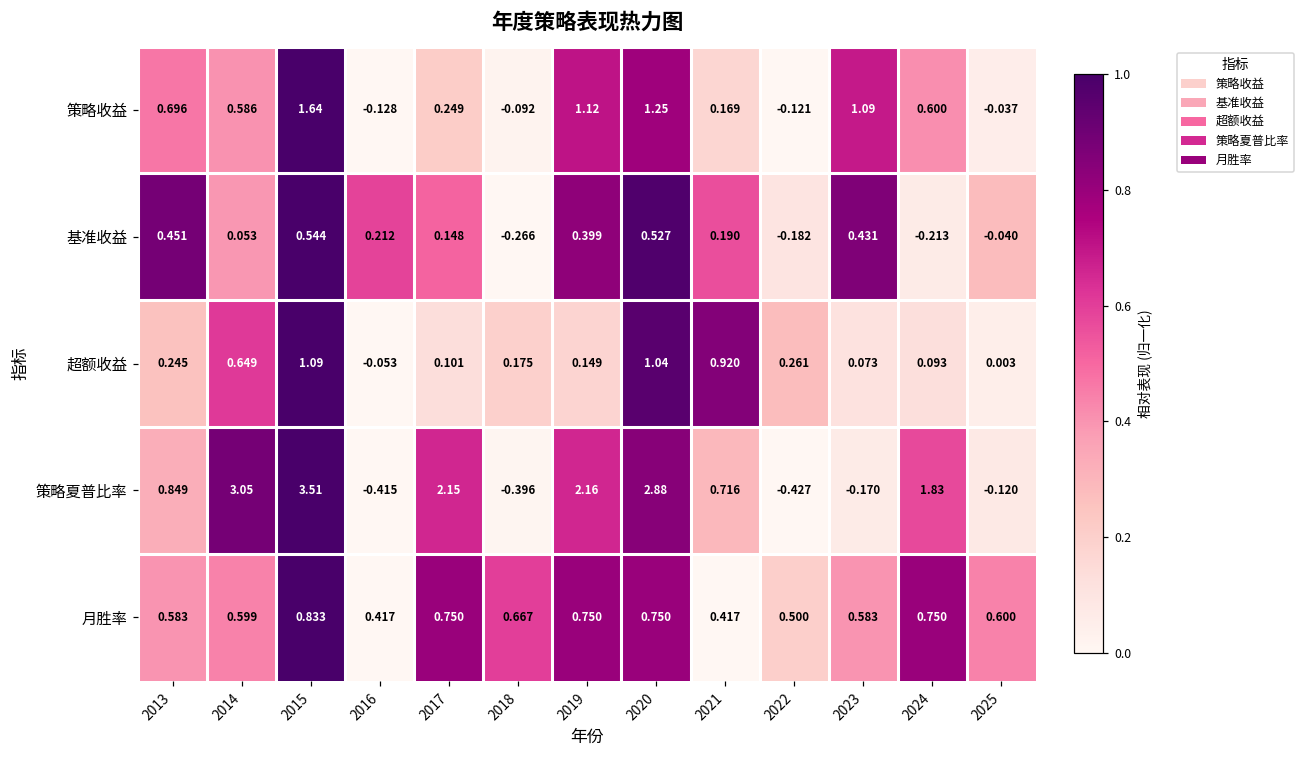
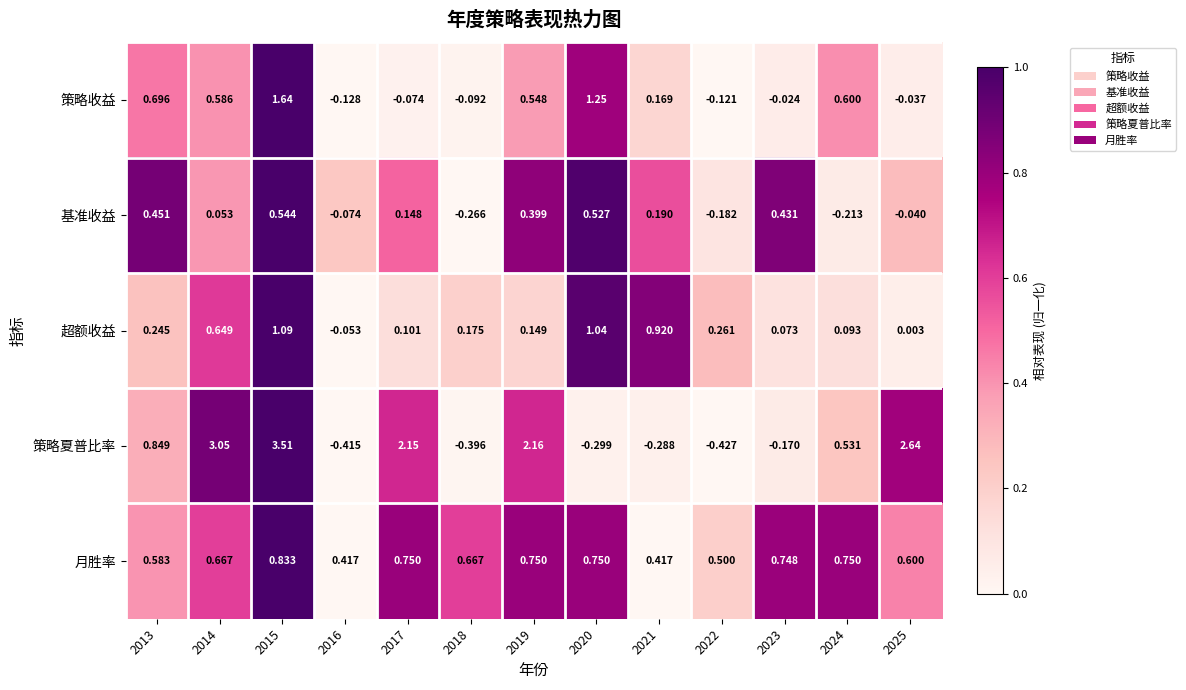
策略收益, 2017: 0.249 -> -0.074
策略收益, 2019: 1.12 -> 0.548
策略收益, 2023: 1.09 -> -0.024
基准收益, 2016: 0.212 -> -0.074
策略夏普比率, 2020: 2.88 -> -0.299
策略夏普比率, 2021: 0.716 -> -0.288
策略夏普比率, 2024: 1.83 -> 0.531
策略夏普比率, 2025: -0.120 -> 2.64
月胜率, 2014: 0.599 -> 0.667
月胜率, 2023: 0.583 -> 0.748
